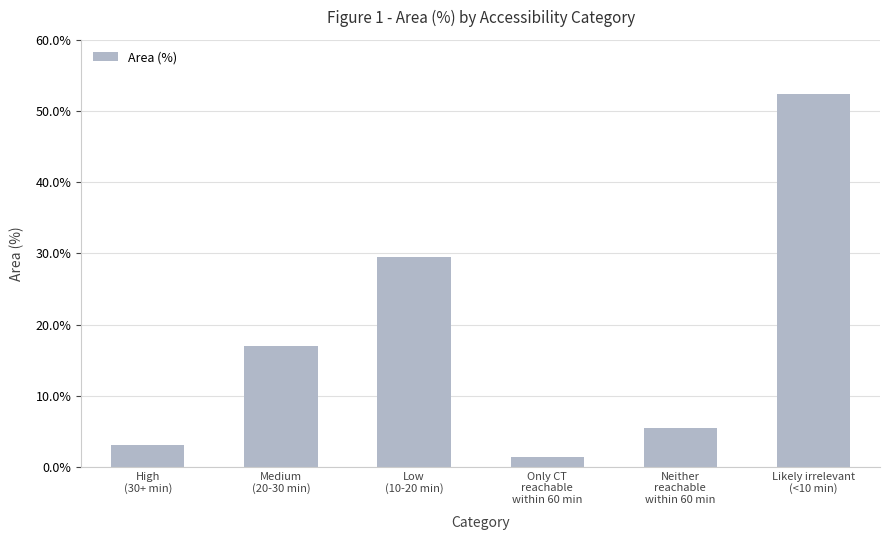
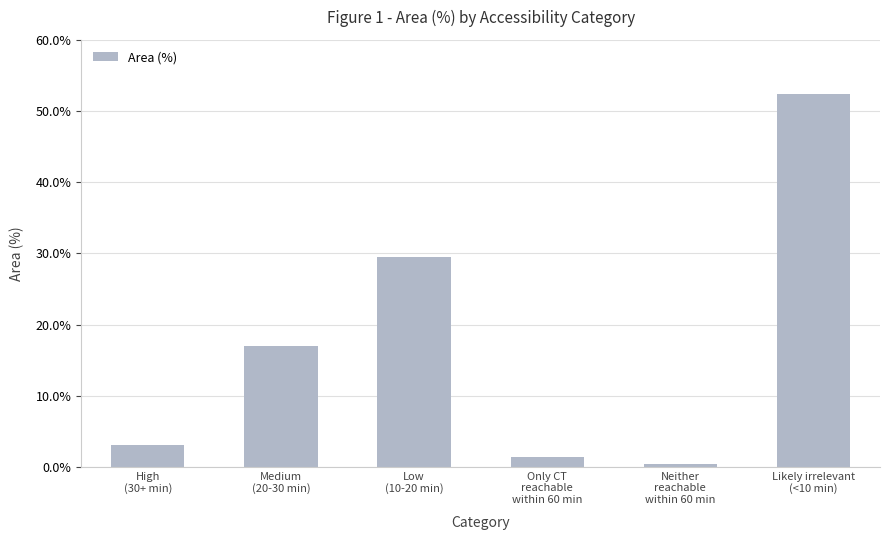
Neither reachable within 60 min: 6% -> 0%
